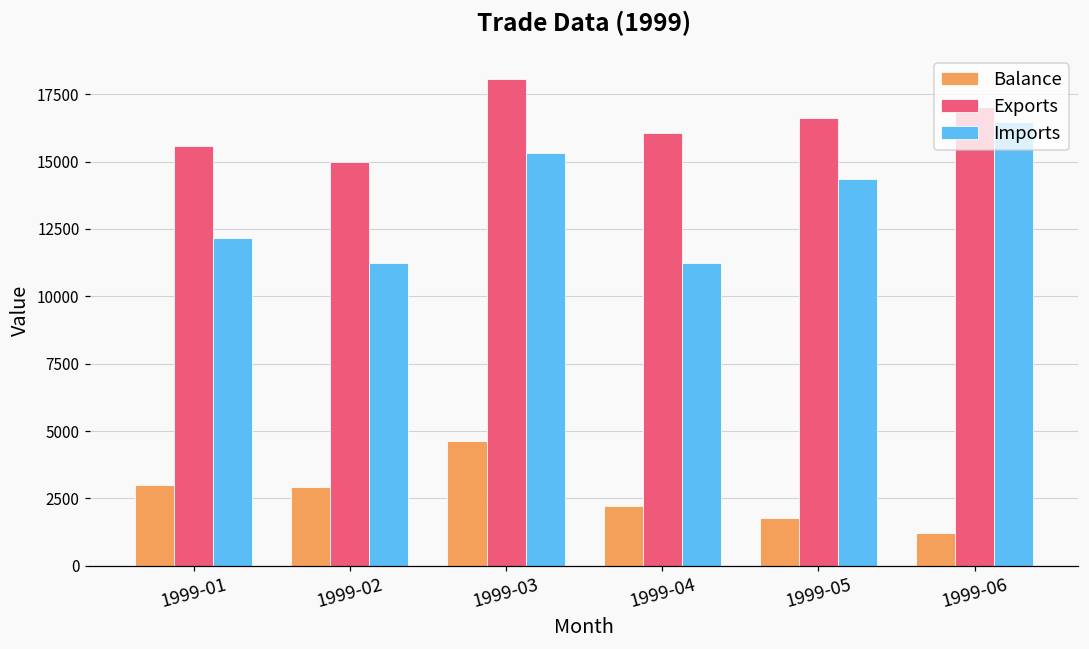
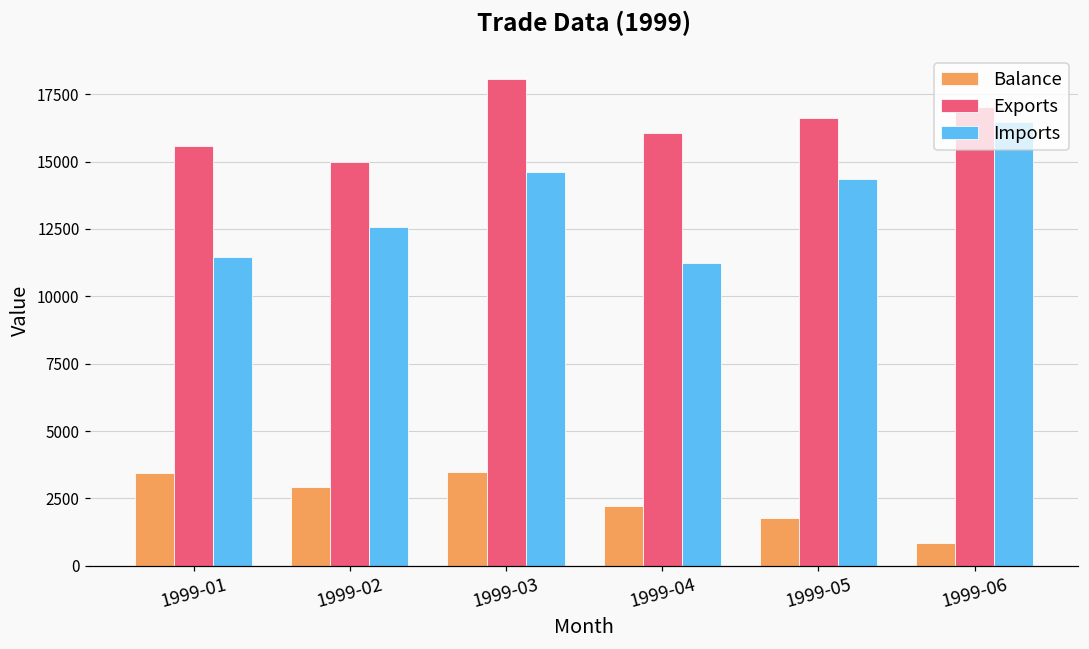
Balance, 1999-01: 3000 -> 3400
Imports, 1999-01: 12100 -> 11500
Imports, 1999-02: 11200 -> 12600
Balance, 1999-03: 4600 -> 3500
Imports, 1999-03: 15300 -> 14600
Balance, 1999-06: 1200 -> 900
